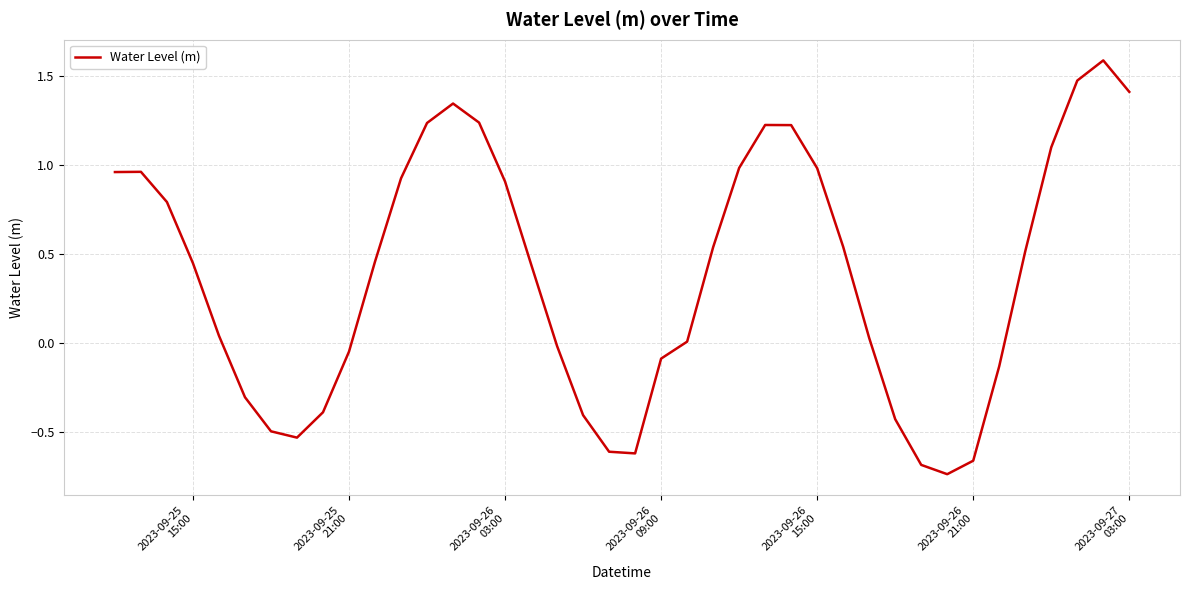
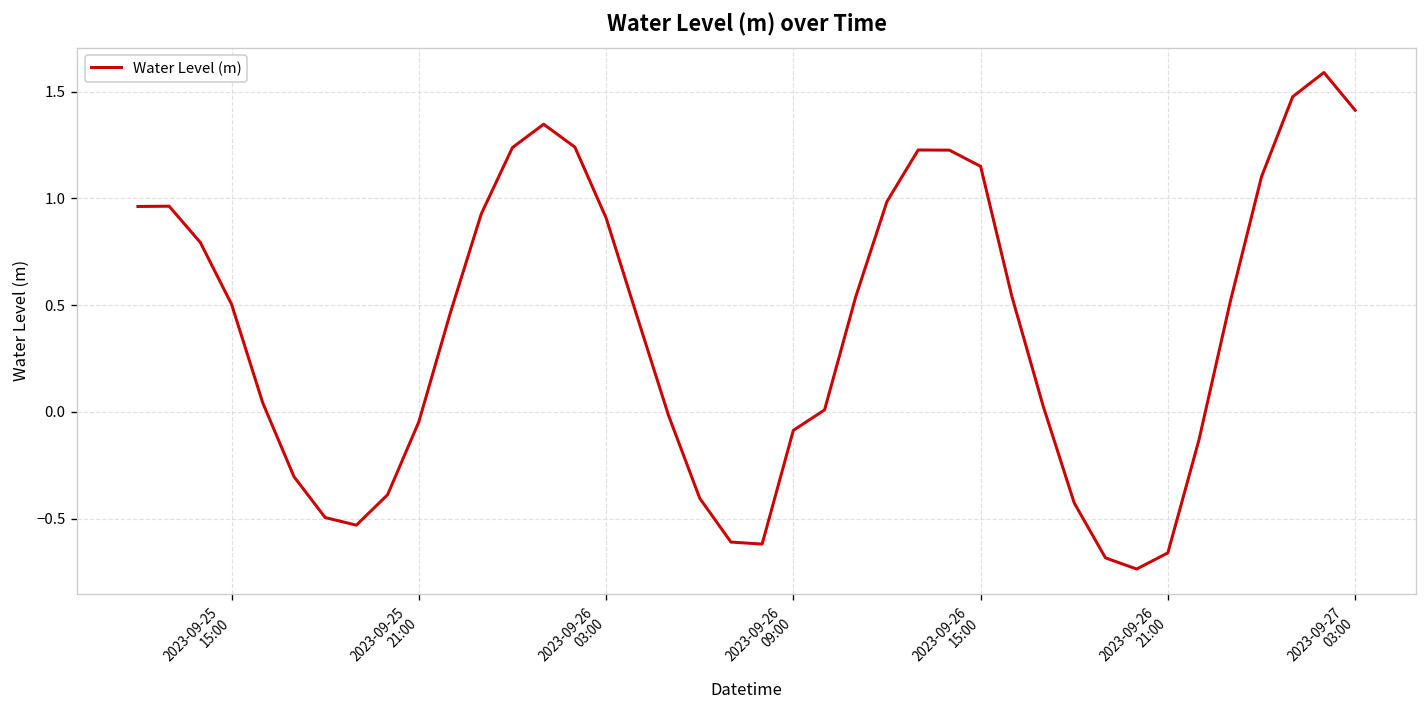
2023-09-25 15:00: 0.45 -> 0.50
2023-09-26 15:00: 0.98 -> 1.15
